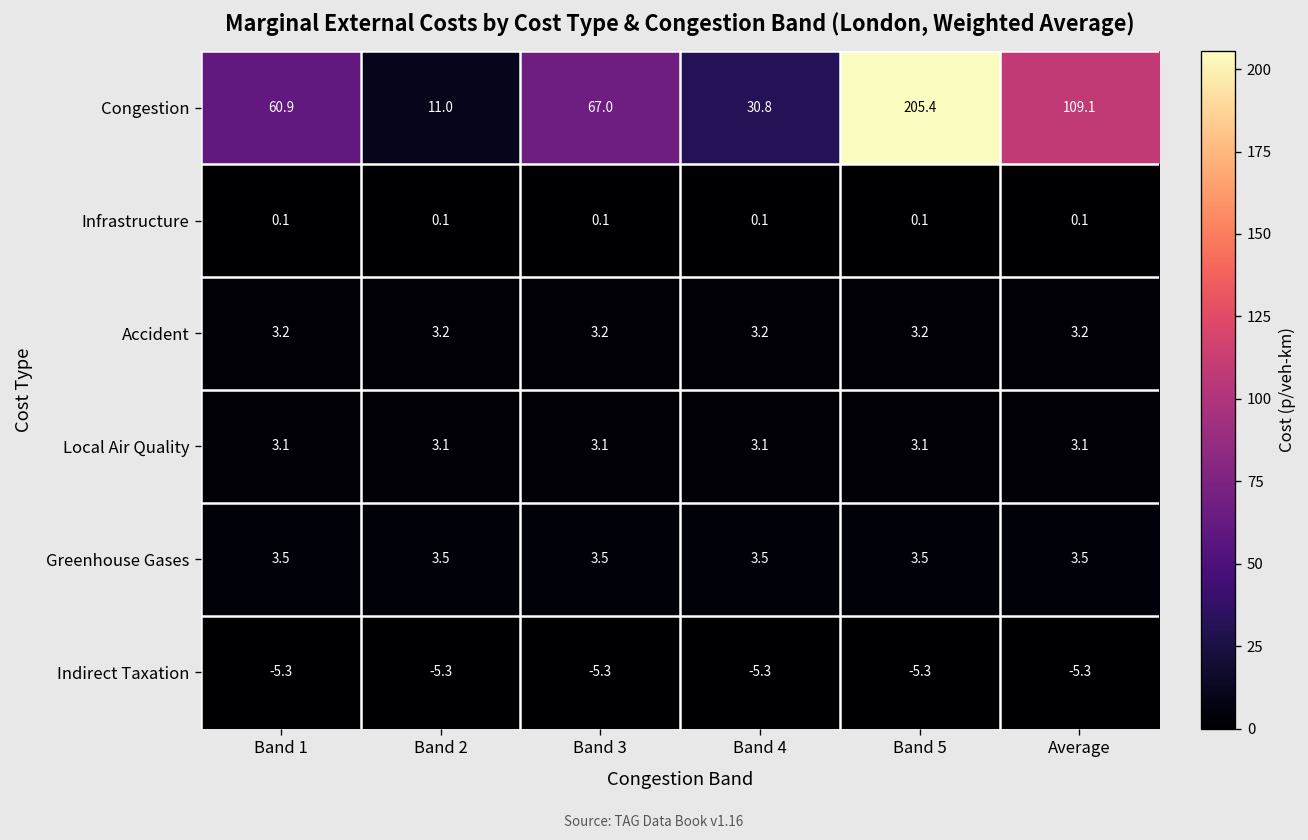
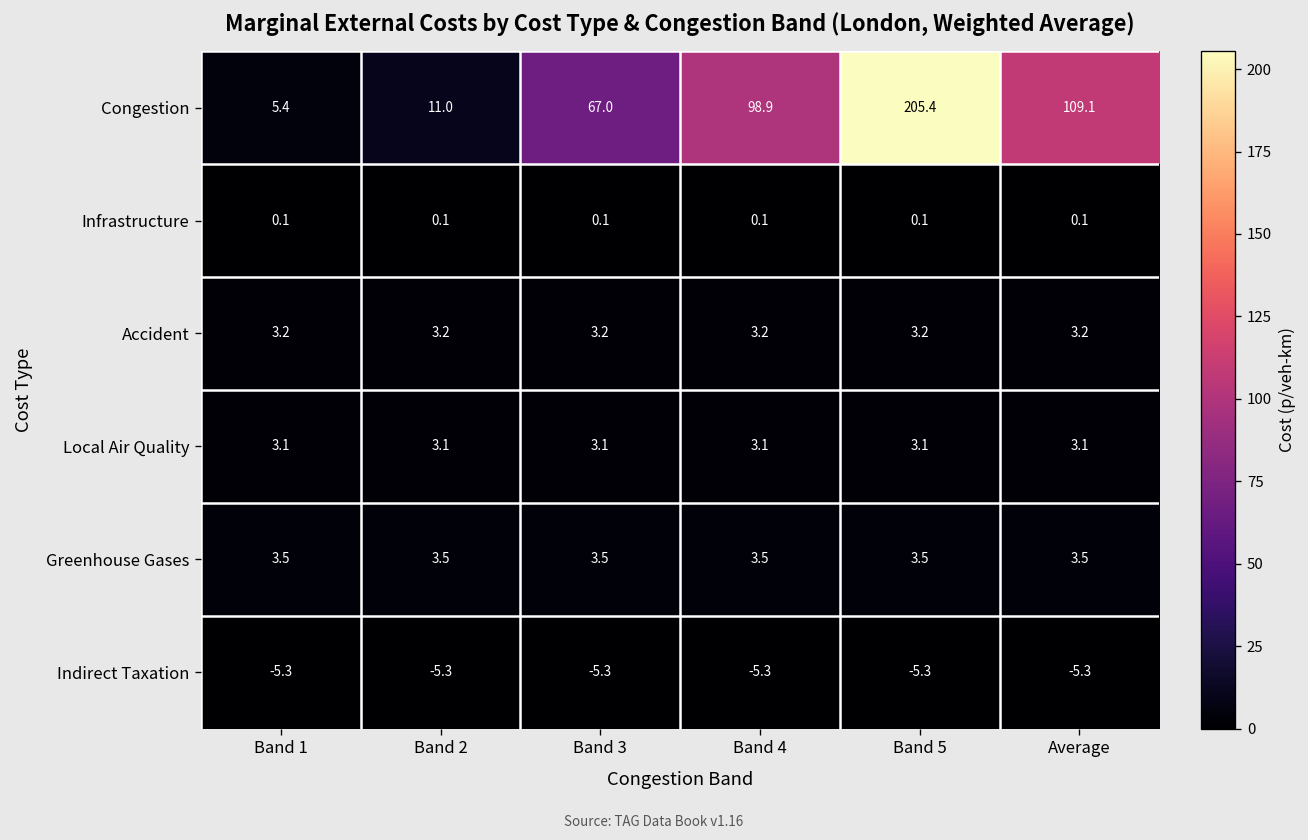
Congestion, Band 1: 60.9 -> 5.4
Congestion, Band 4: 30.8 -> 98.9
